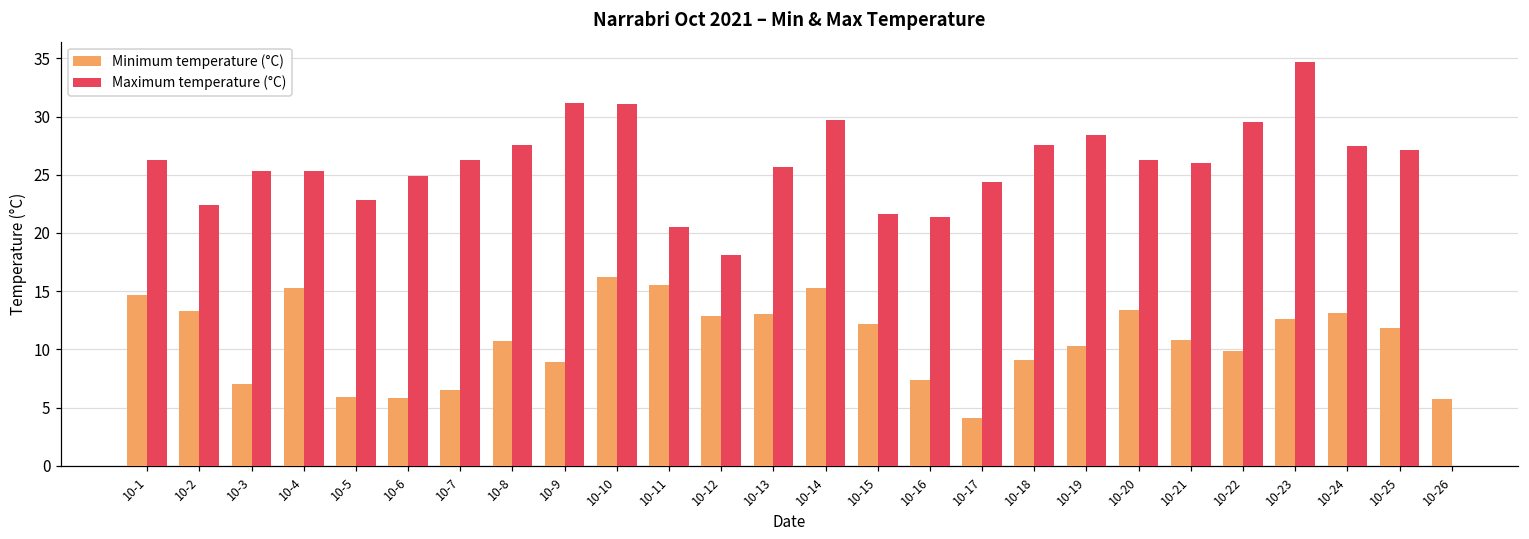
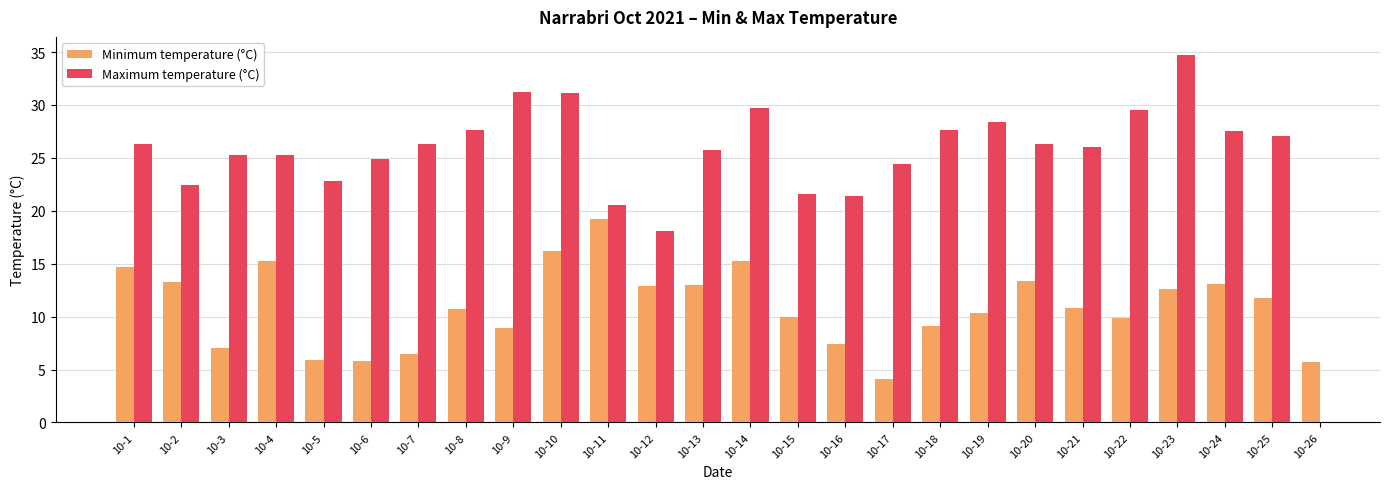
Minimum temperature (°C), 10-11: 15.5 -> 19.2
Minimum temperature (°C), 10-15: 12.2 -> 10.0
